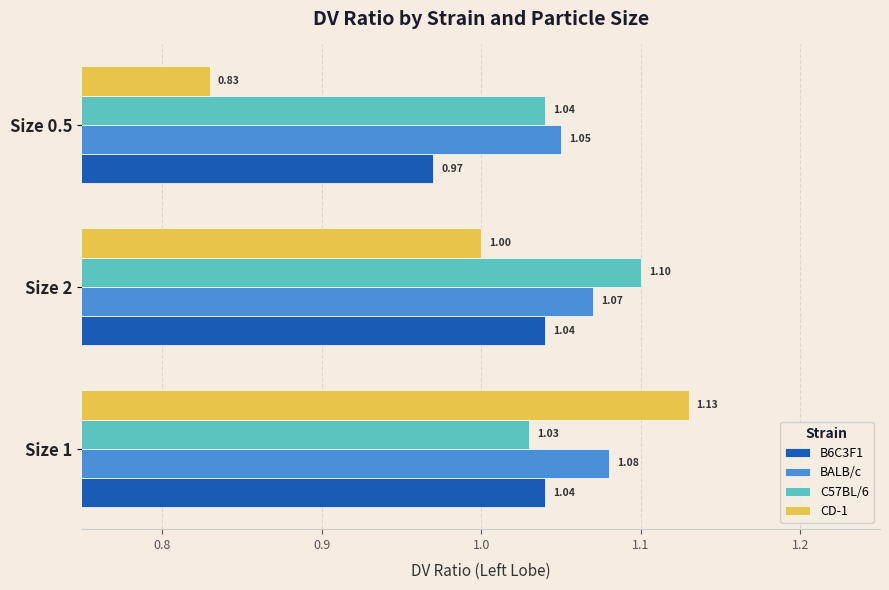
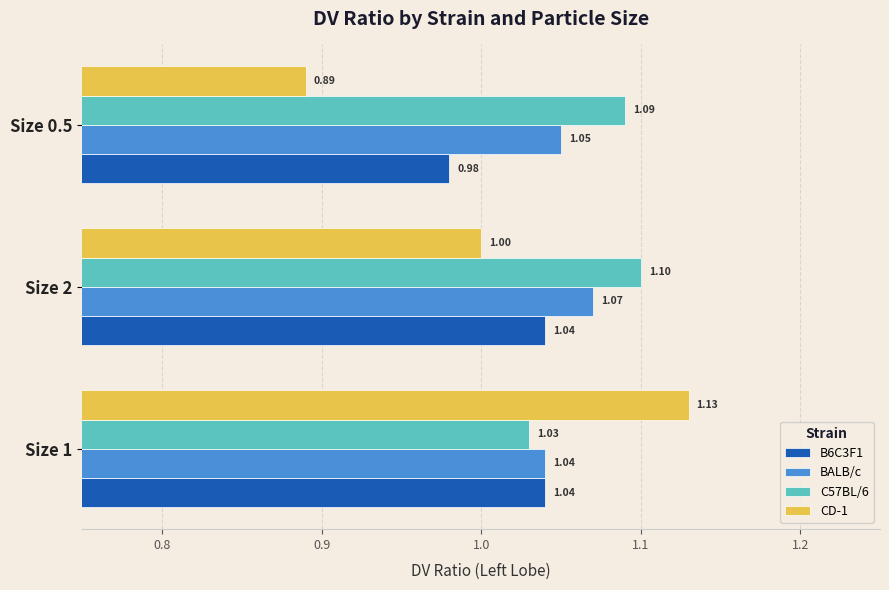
CD-1, Size 0.5: 0.83 -> 0.89
C57BL/6, Size 0.5: 1.04 -> 1.09
B6C3F1, Size 0.5: 0.97 -> 0.98
BALB/c, Size 1: 1.08 -> 1.04
